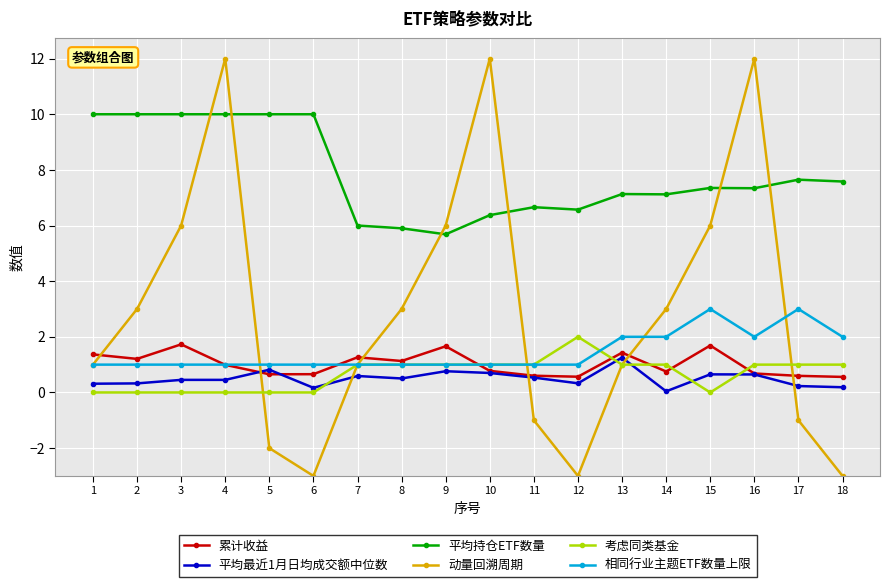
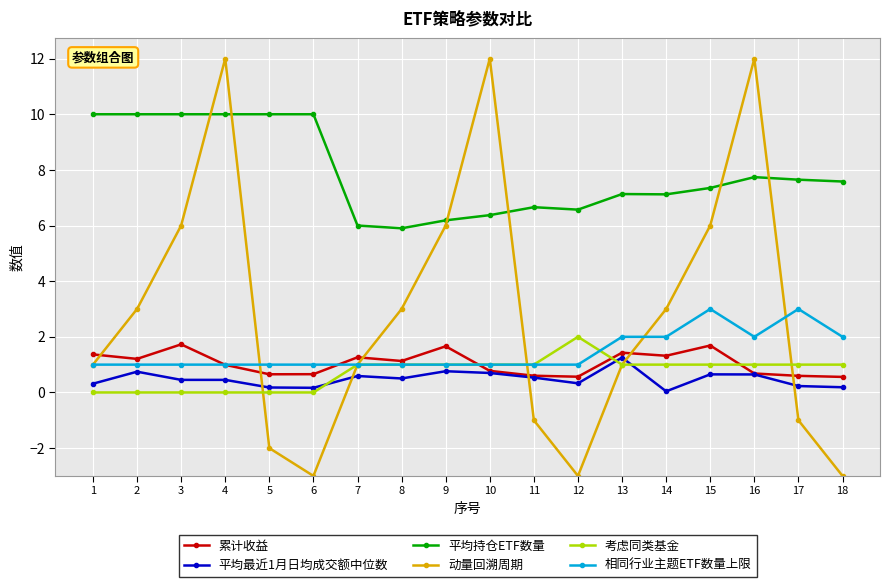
平均最近1月日均成交额中位数, 2: 0.3 -> 0.7
平均最近1月日均成交额中位数, 5: 0.8 -> 0.2
平均持仓ETF数量, 9: 5.7 -> 6.2
累计收益, 14: 0.8 -> 1.3
考虑同类基金, 15: 0 -> 1
平均持仓ETF数量, 16: 7.3 -> 7.7
